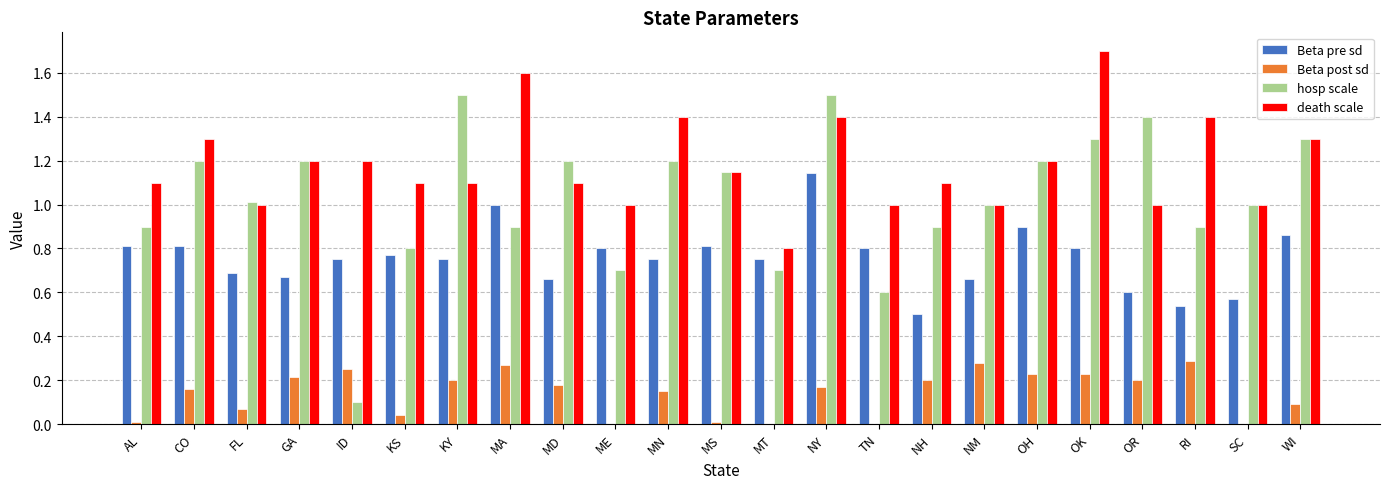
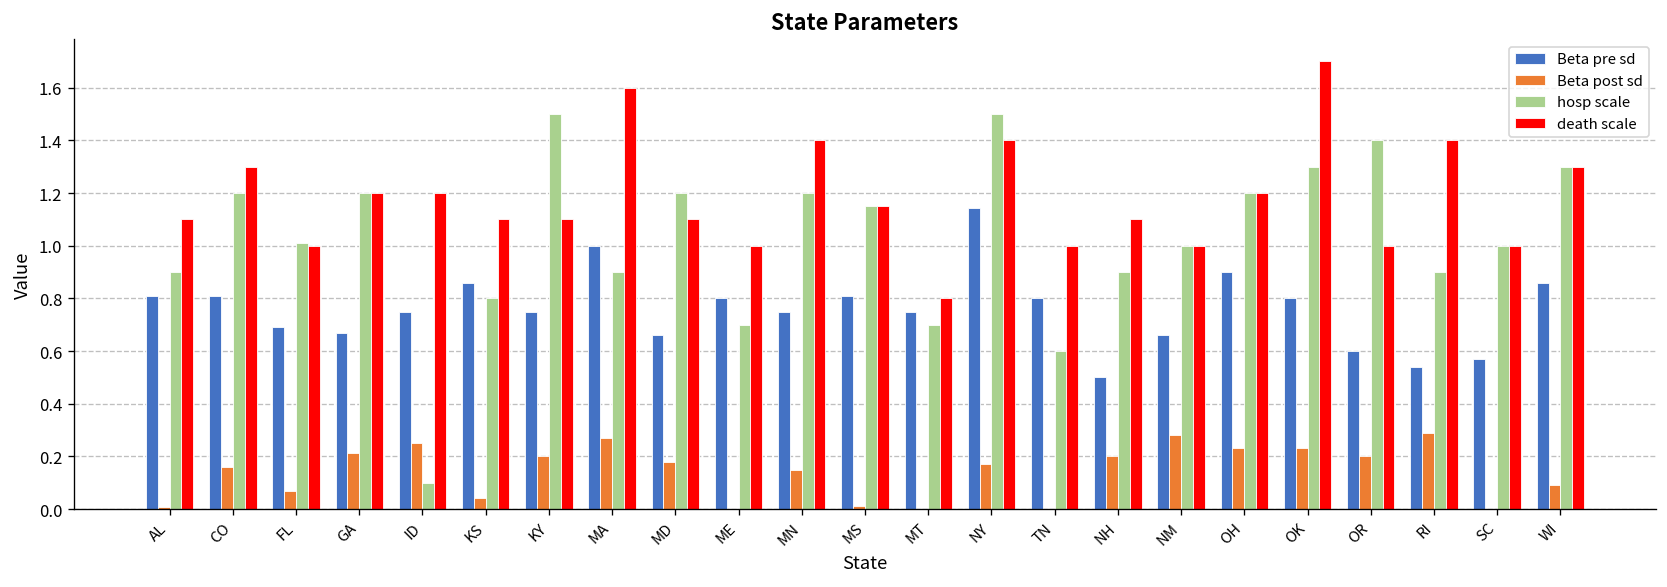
Beta pre sd, KS: 0.77 -> 0.86
